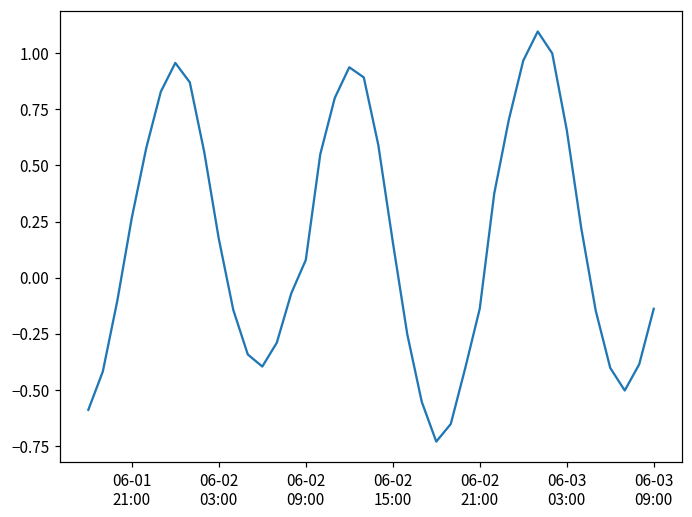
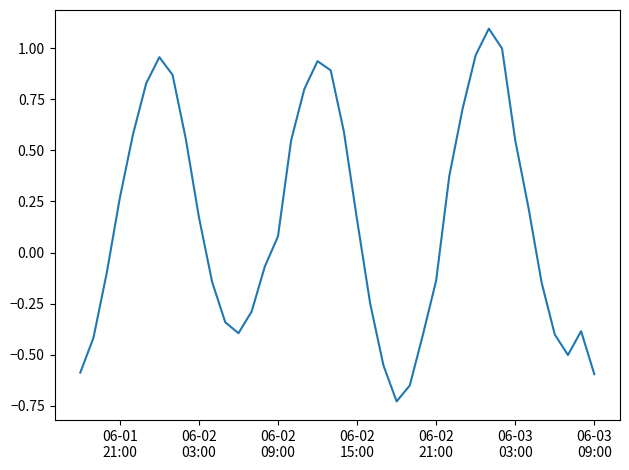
06-03 03:00: 0.66 -> 0.55
06-03 09:00: -0.14 -> -0.60
